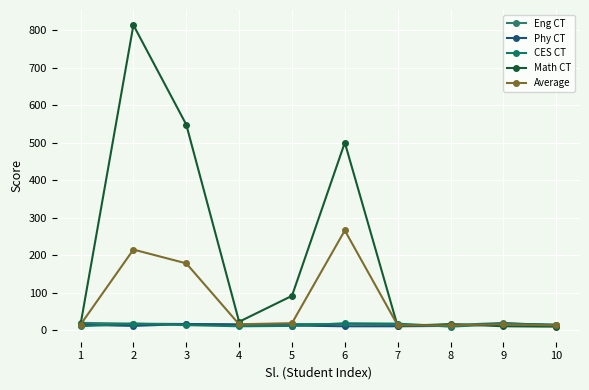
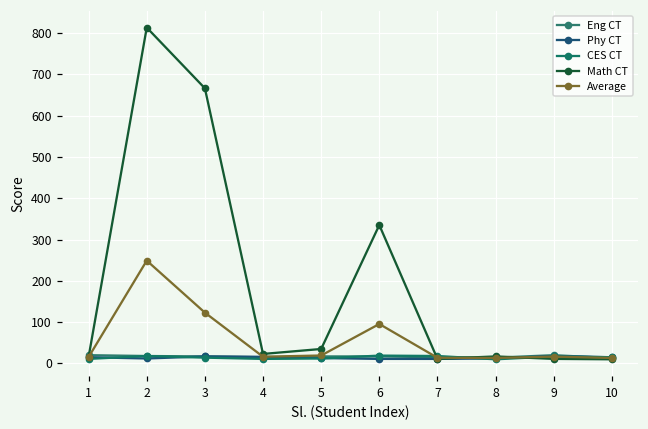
Average, 2: 220 -> 250
Math CT, 3: 550 -> 670
Average, 3: 180 -> 120
Math CT, 5: 90 -> 40
Math CT, 6: 500 -> 340
Average, 6: 270 -> 100
